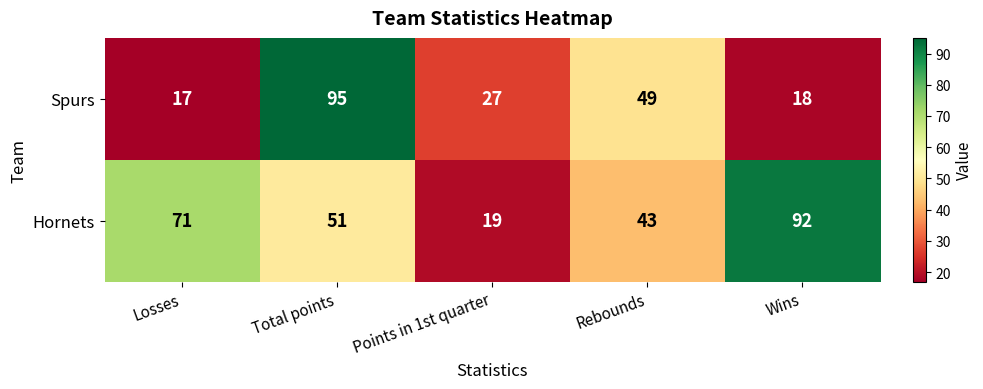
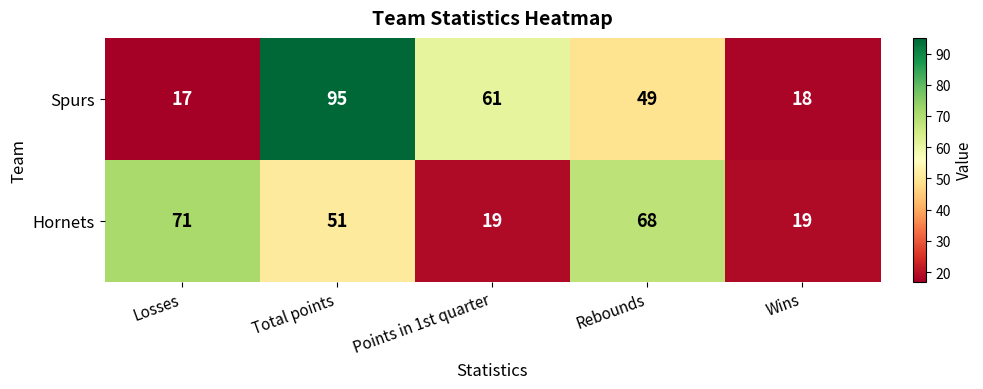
Spurs, Points in 1st quarter: 27 -> 61
Hornets, Rebounds: 43 -> 68
Hornets, Wins: 92 -> 19
